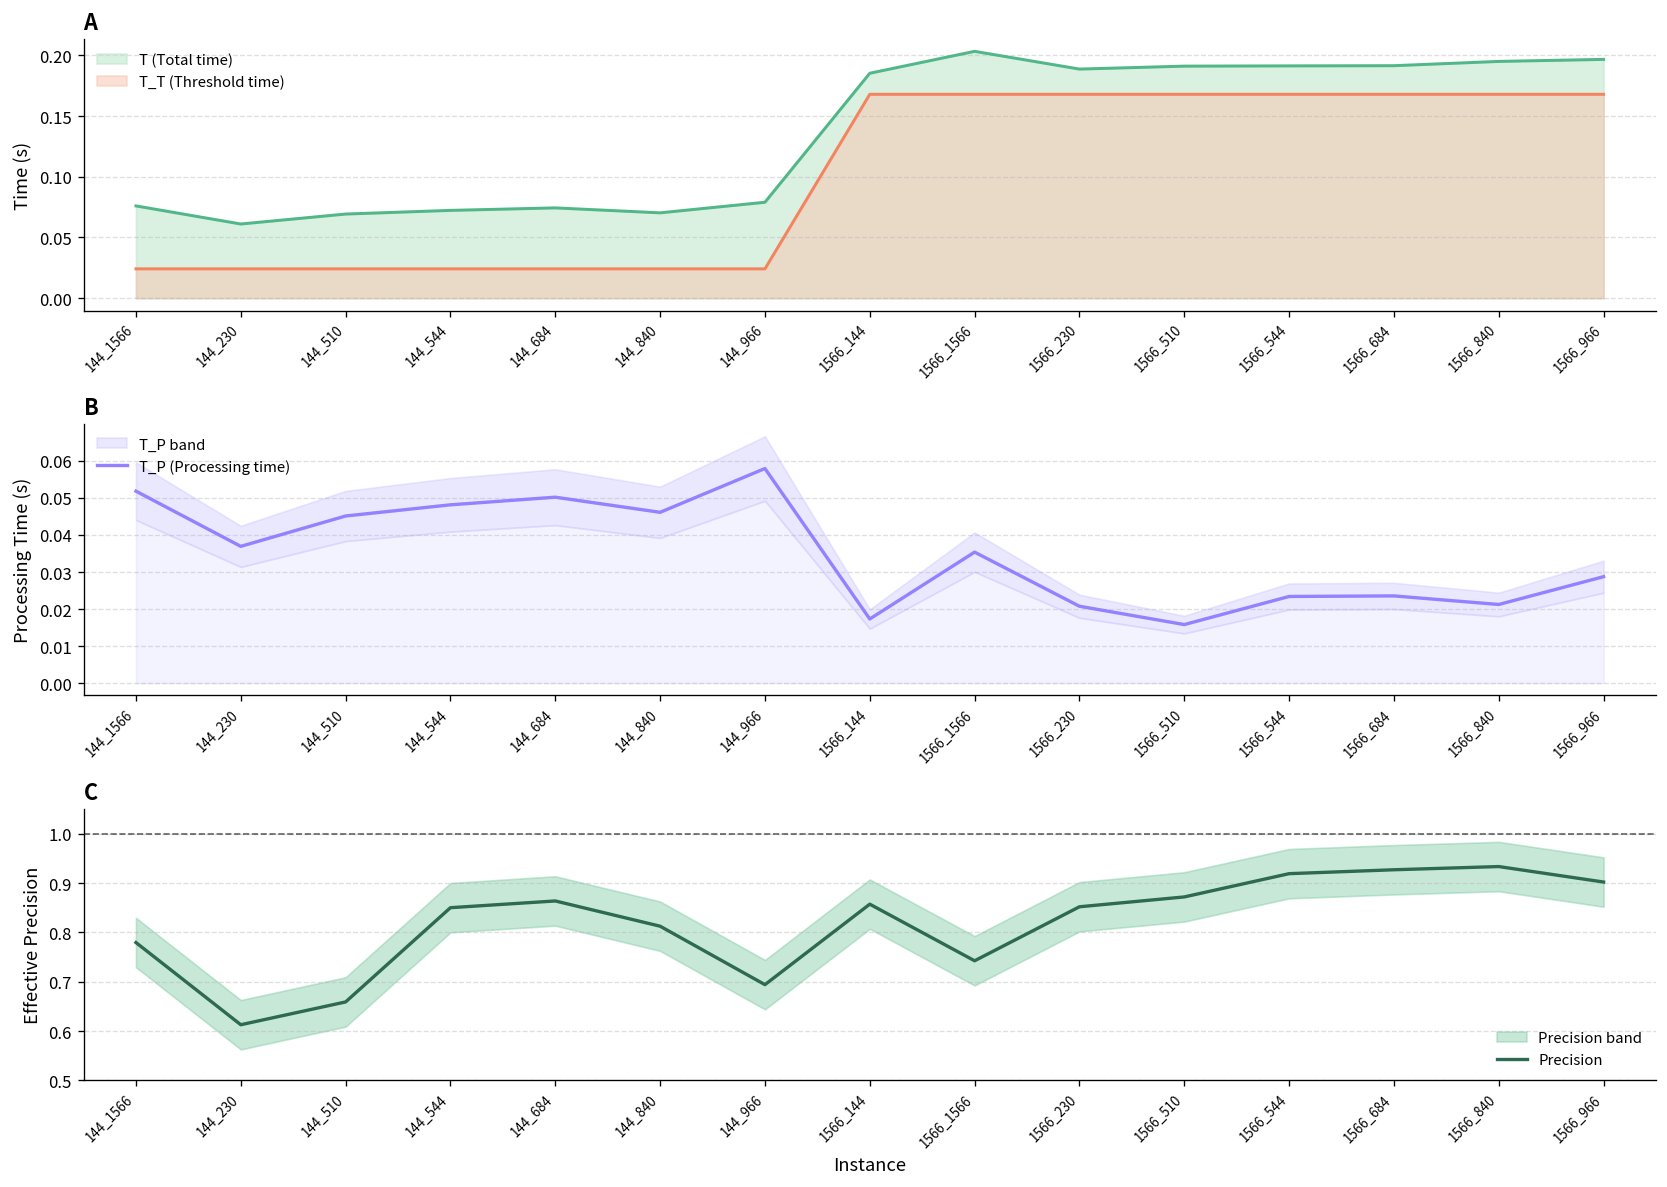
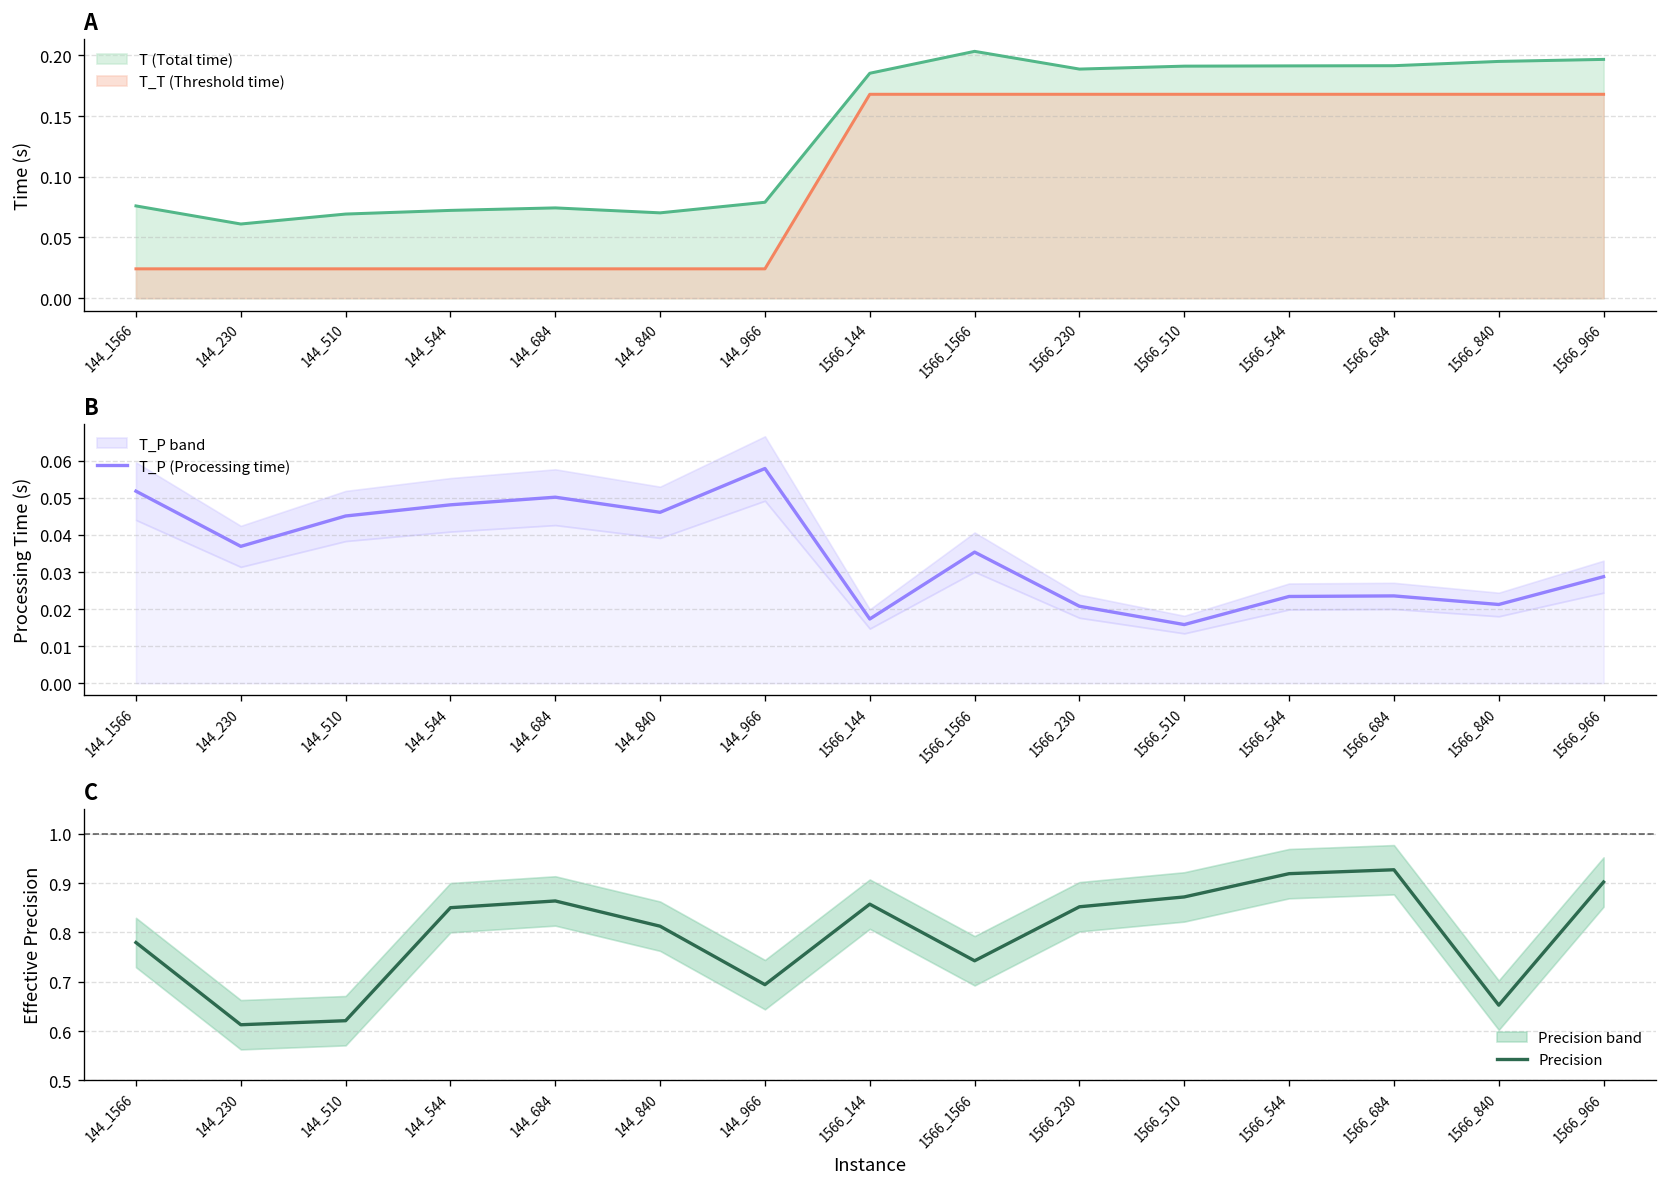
C, Precision, 144_510: 0.66 -> 0.62
C, Precision, 1566_840: 0.93 -> 0.65
